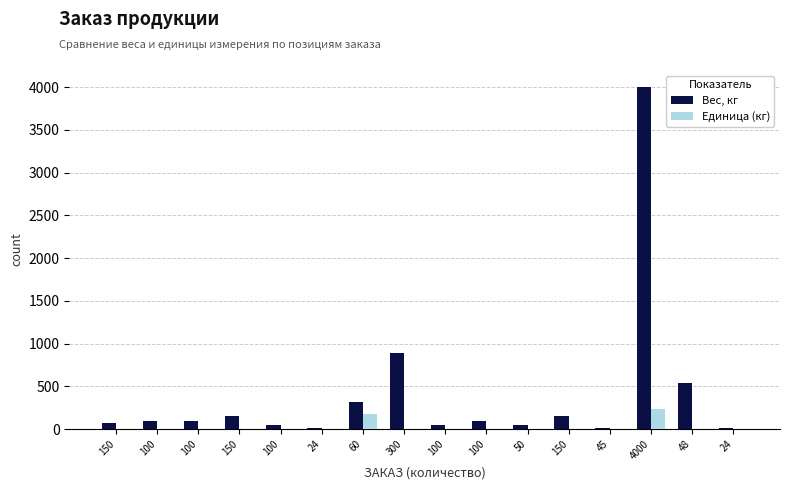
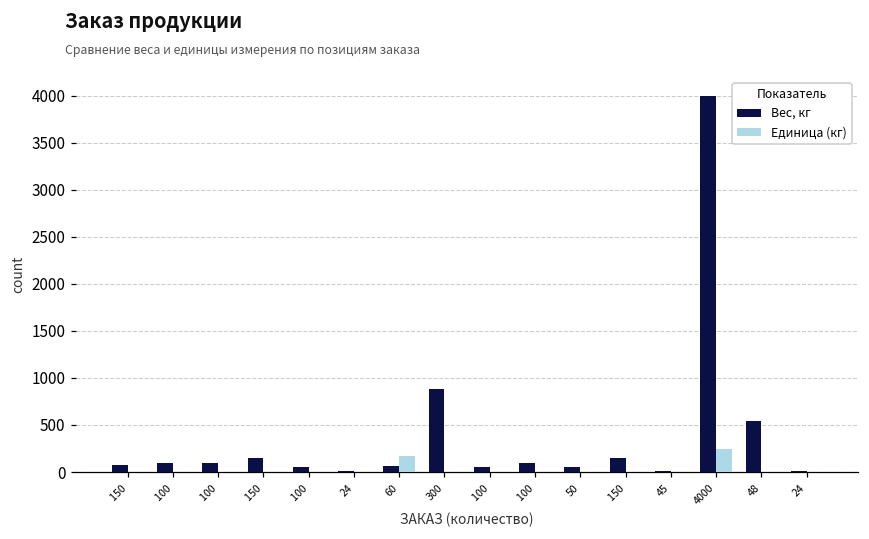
Вес, кг, 60: 300 -> 100
